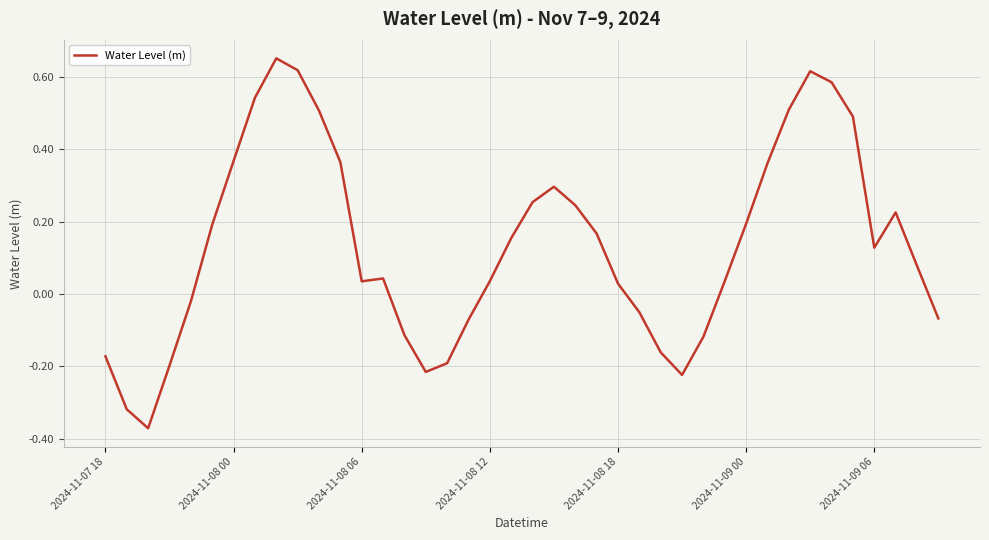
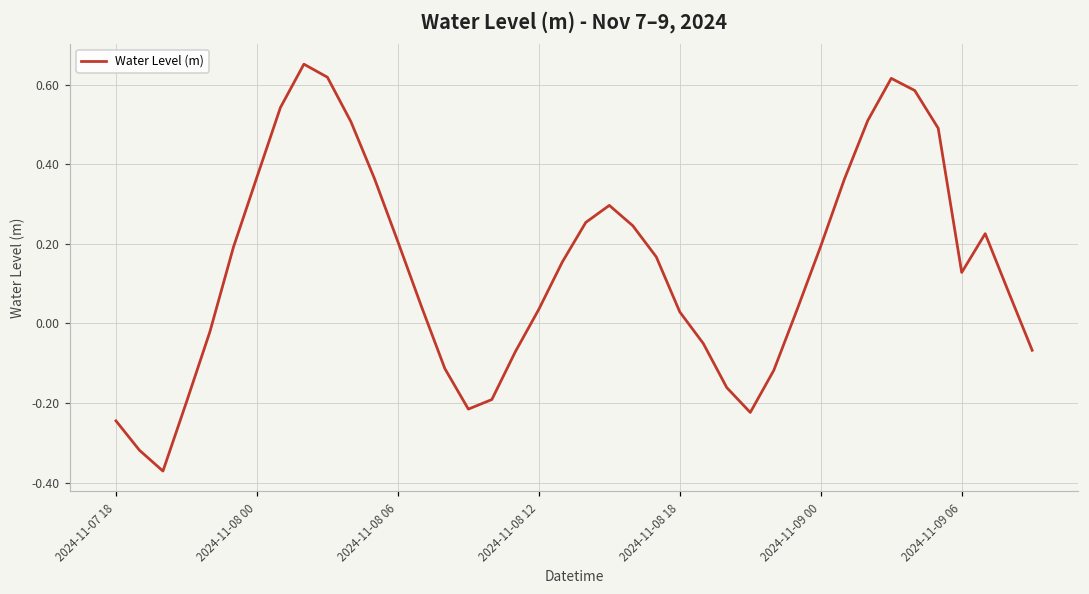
2024-11-07 18: -0.17 -> -0.24
2024-11-08 06: 0.04 -> 0.21
